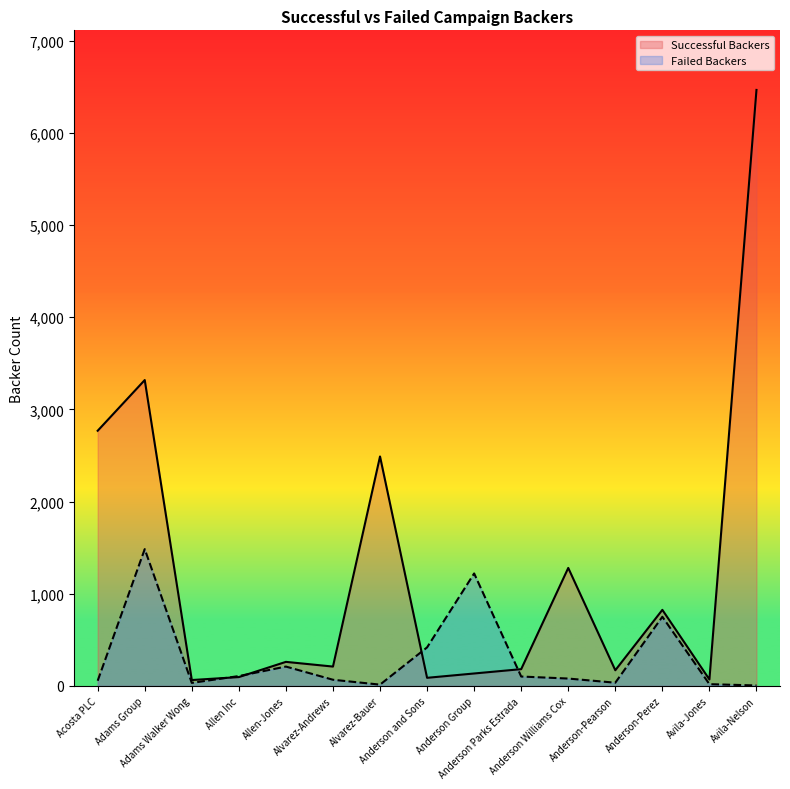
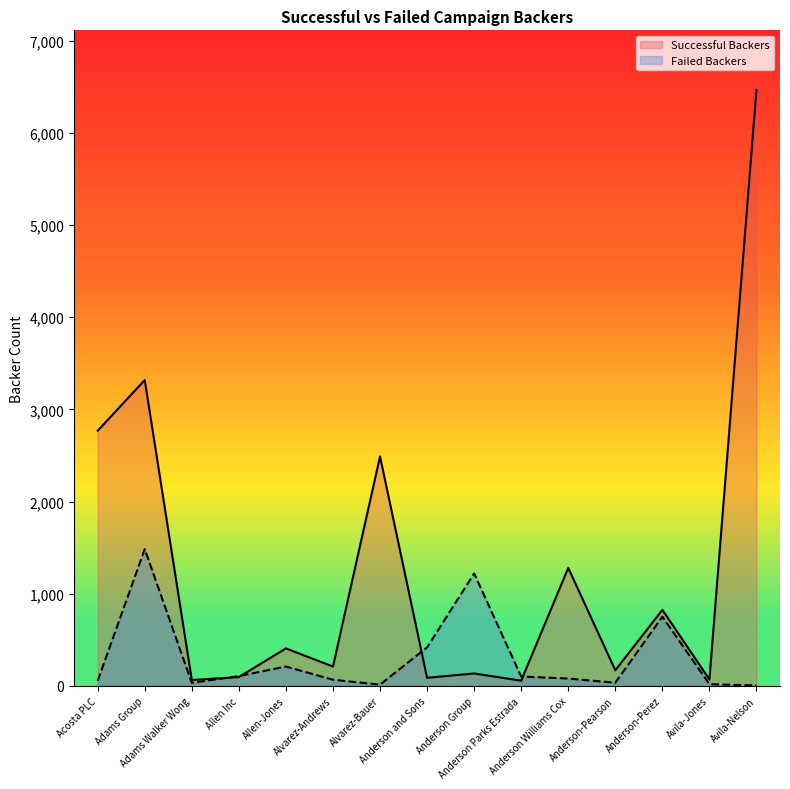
Successful Backers, Allen-Jones: 300 -> 400
Successful Backers, Anderson Parks Estrada: 200 -> 100
